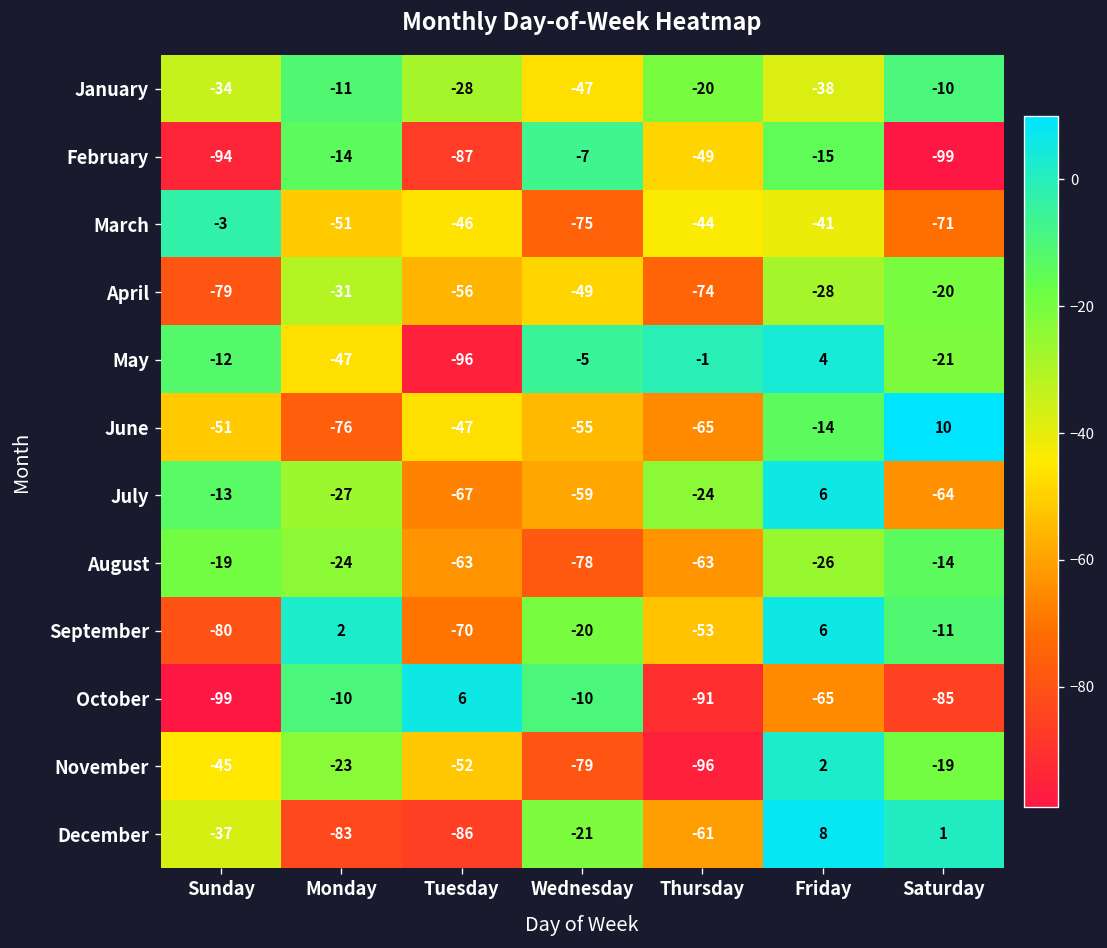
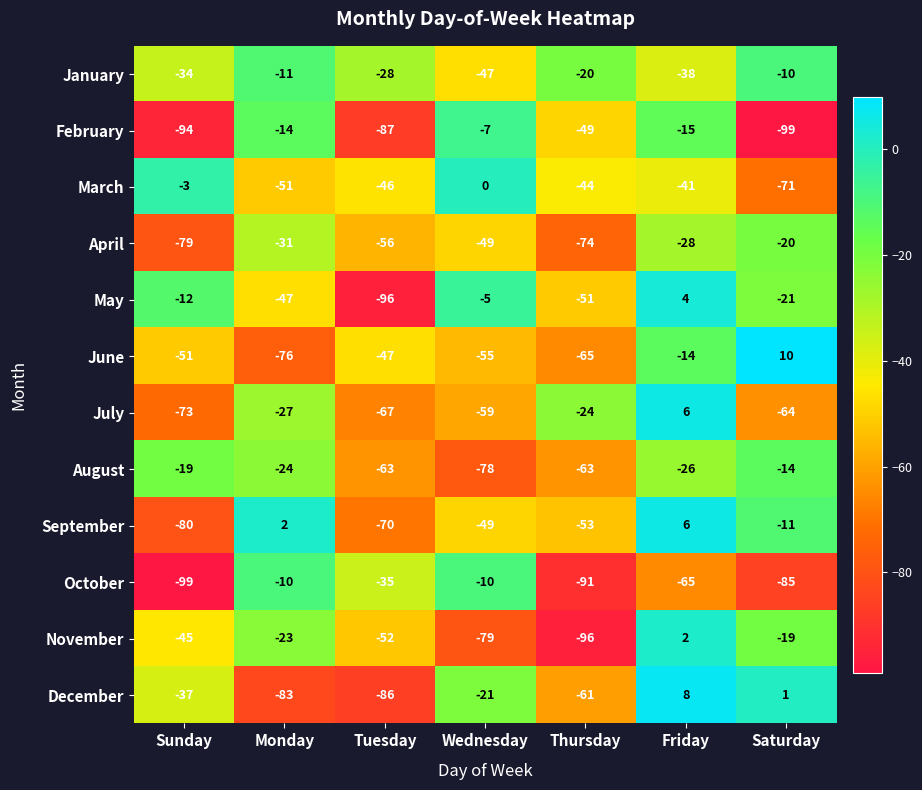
March, Wednesday: -75 -> 0
May, Thursday: -1 -> -51
July, Sunday: -13 -> -73
September, Wednesday: -20 -> -49
October, Tuesday: 6 -> -35
